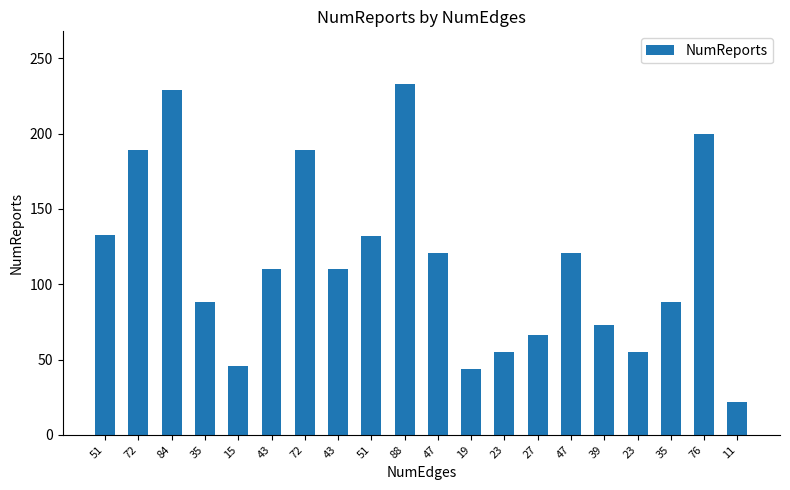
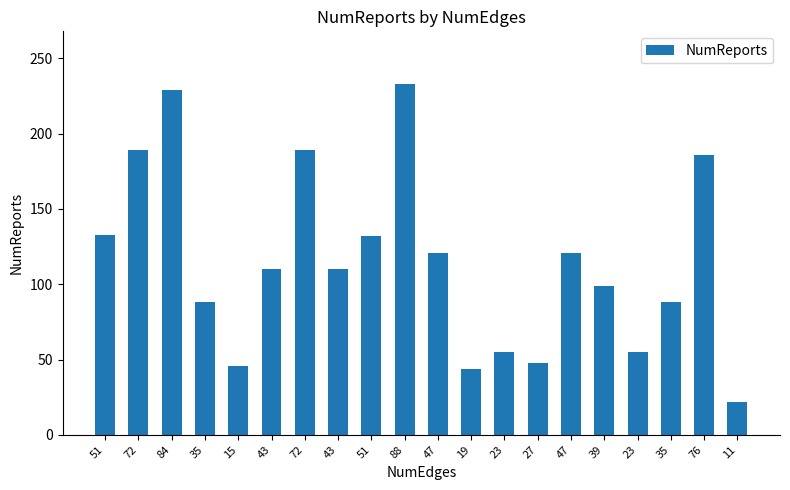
27: 66 -> 48
39: 73 -> 99
76: 200 -> 186
